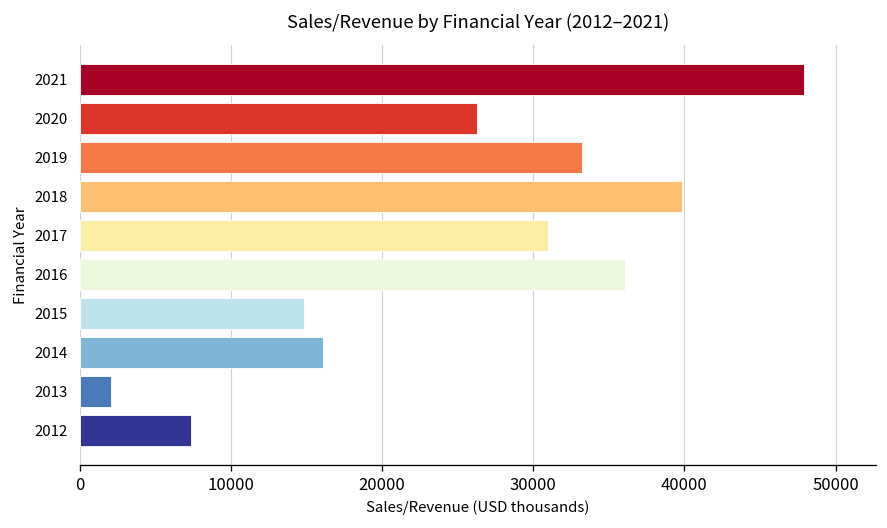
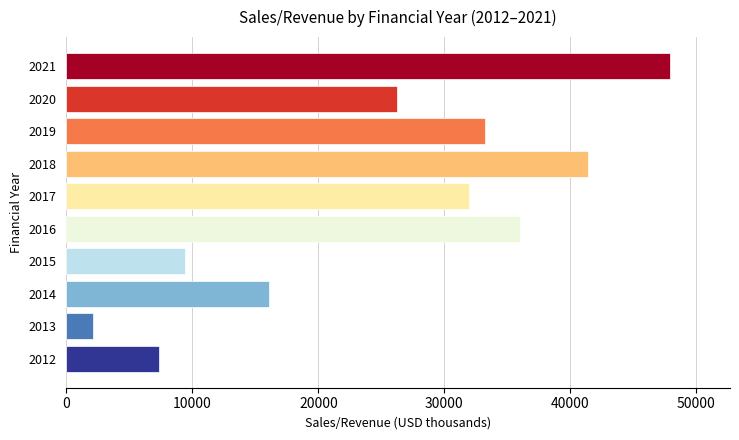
2018: 39800 -> 41400
2017: 31000 -> 32000
2015: 14800 -> 9400
